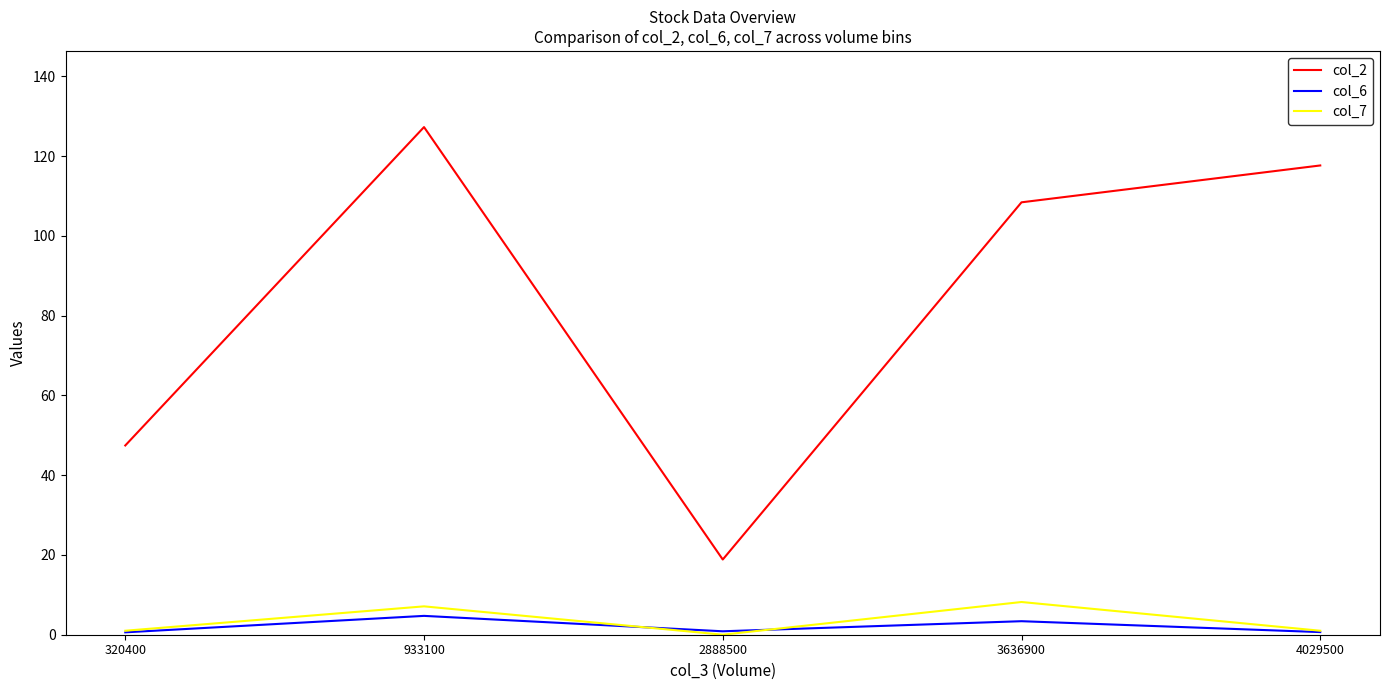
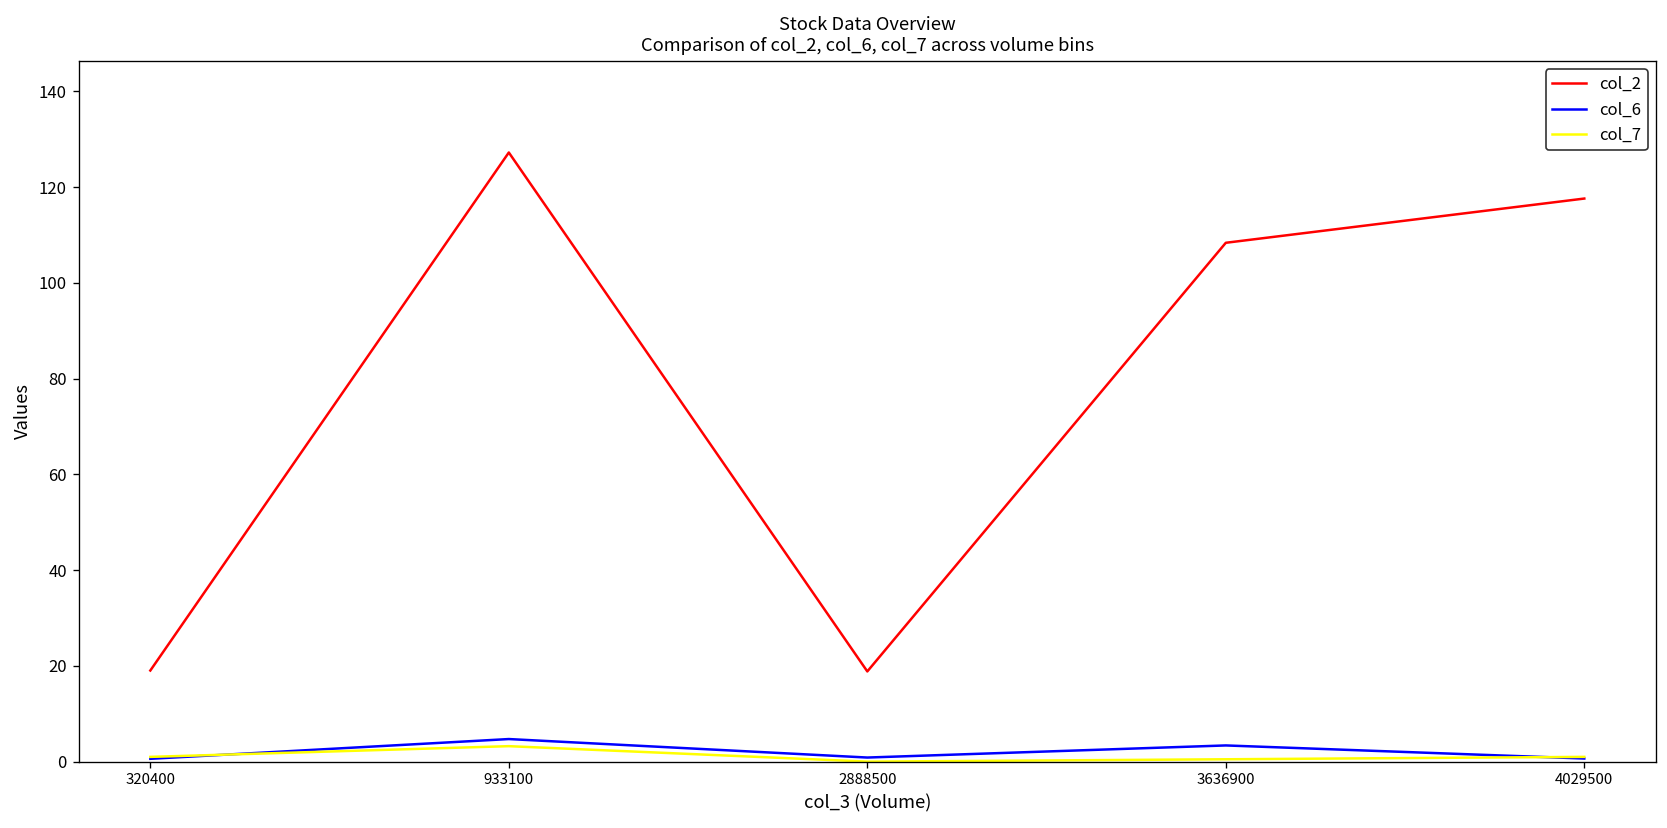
col_2, 320400: 47 -> 19
col_7, 933100: 7 -> 3
col_7, 3636900: 8 -> 1
